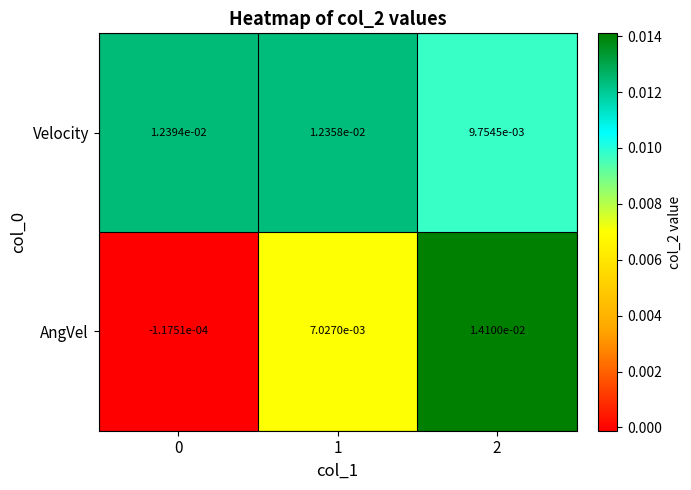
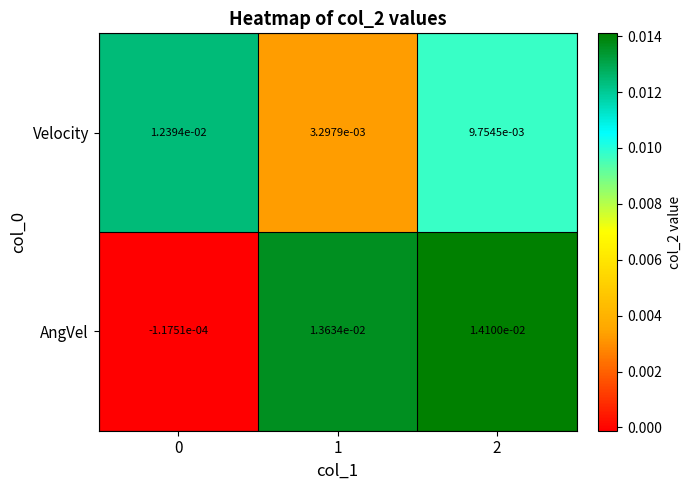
Velocity, 1: 1.2358e-02 -> 3.2979e-03
AngVel, 1: 7.0270e-03 -> 1.3634e-02
